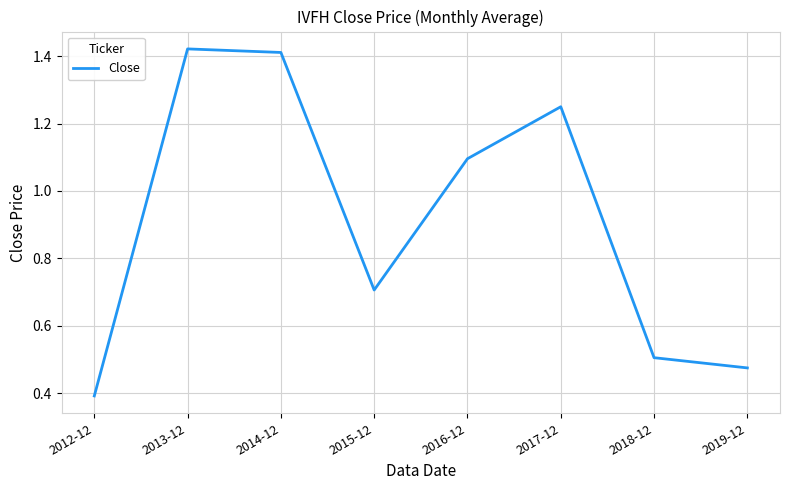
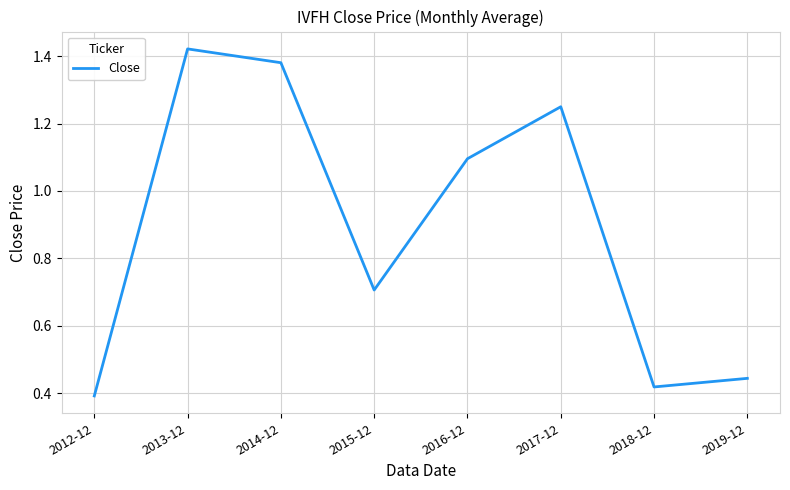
2014-12: 1.41 -> 1.38
2018-12: 0.51 -> 0.42
2019-12: 0.47 -> 0.44
